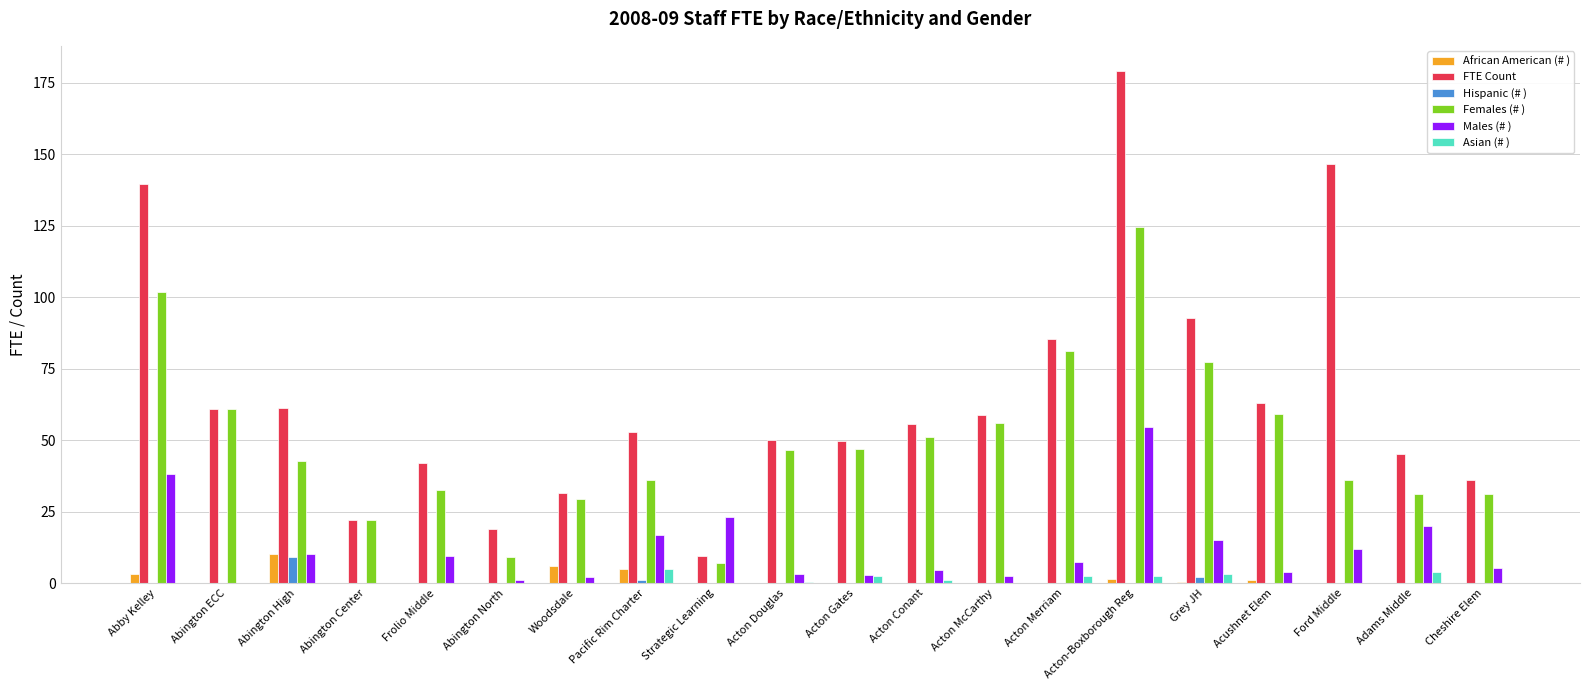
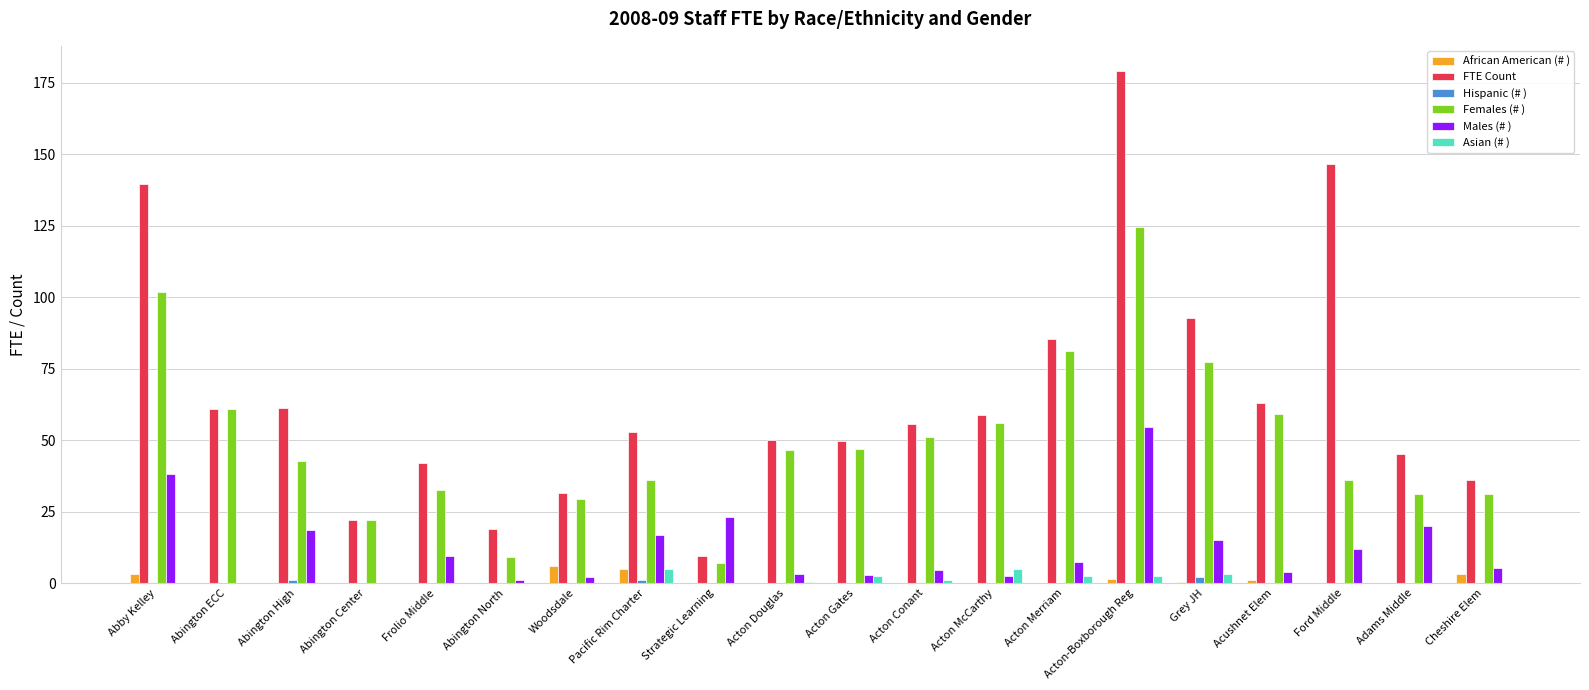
African American (# ), Abington High: 10 -> 0
Hispanic (# ), Abington High: 9 -> 1
Males (# ), Abington High: 10 -> 18
Asian (# ), Acton McCarthy: 0 -> 5
Asian (# ), Adams Middle: 4 -> 0
African American (# ), Cheshire Elem: 0 -> 3
